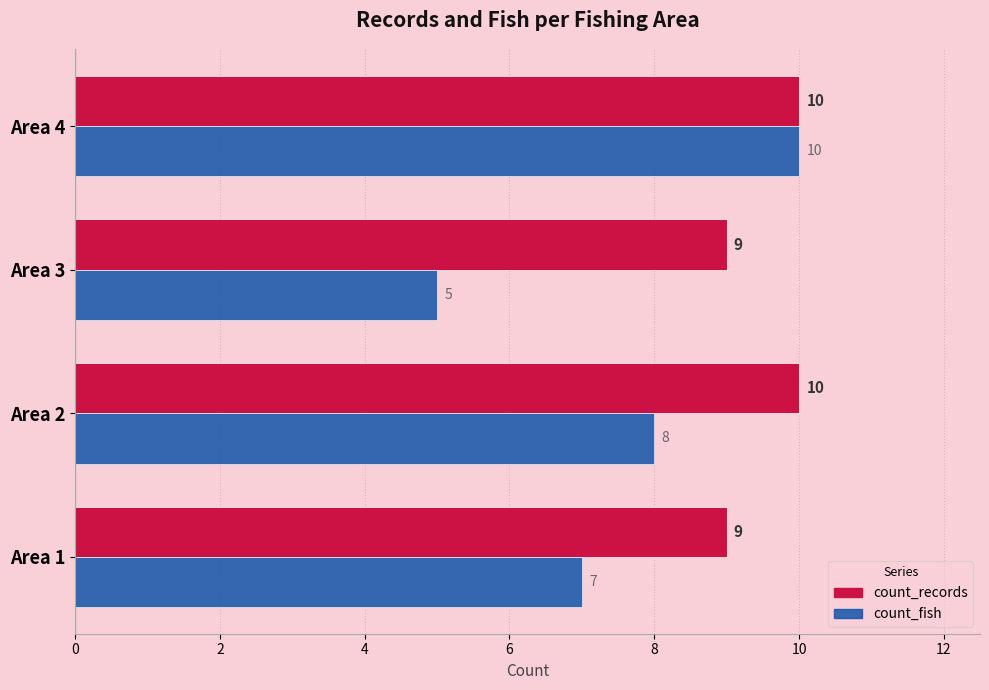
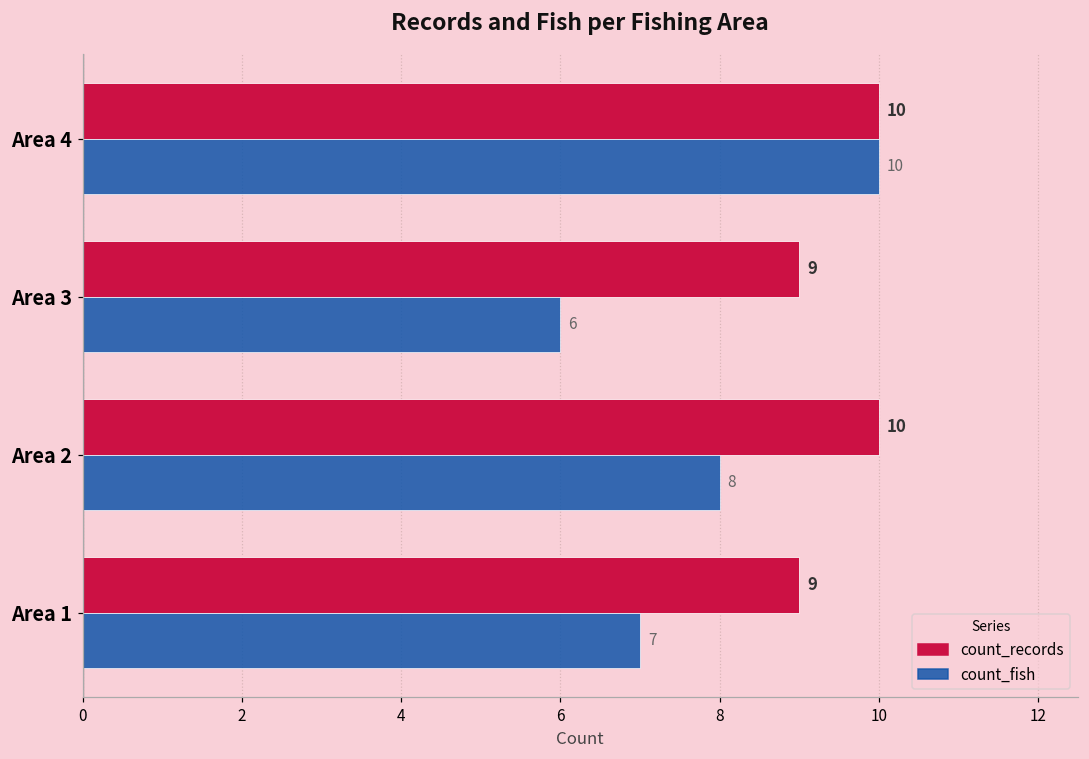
count_fish, Area 3: 5 -> 6
